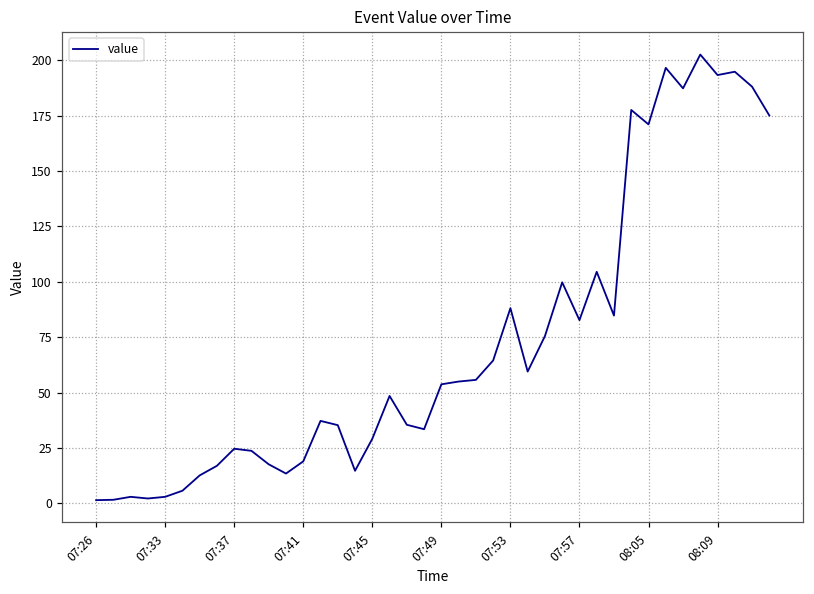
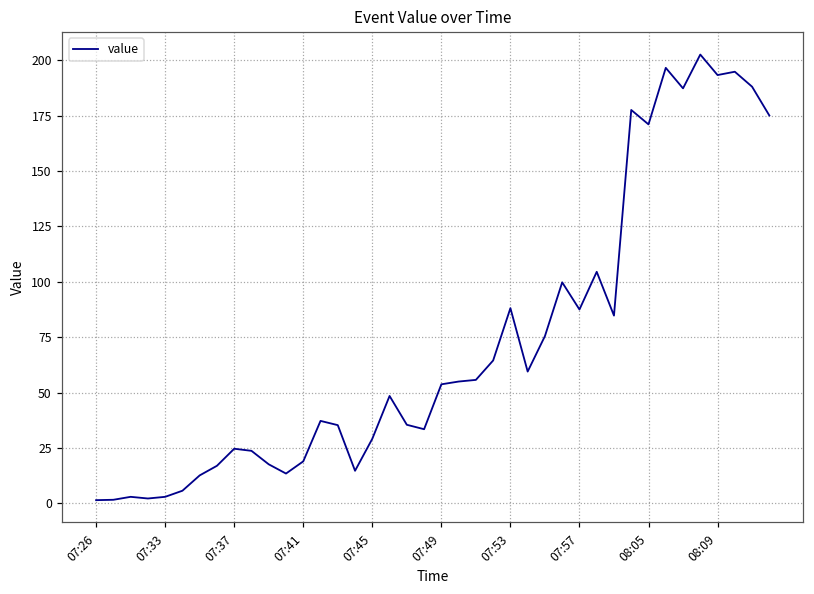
07:57: 83 -> 88
